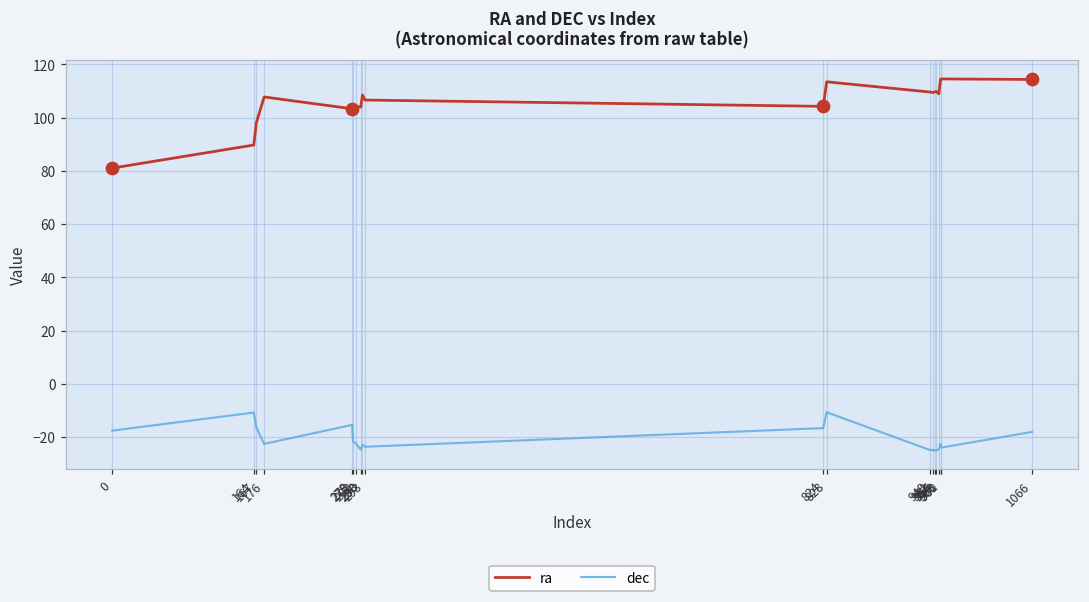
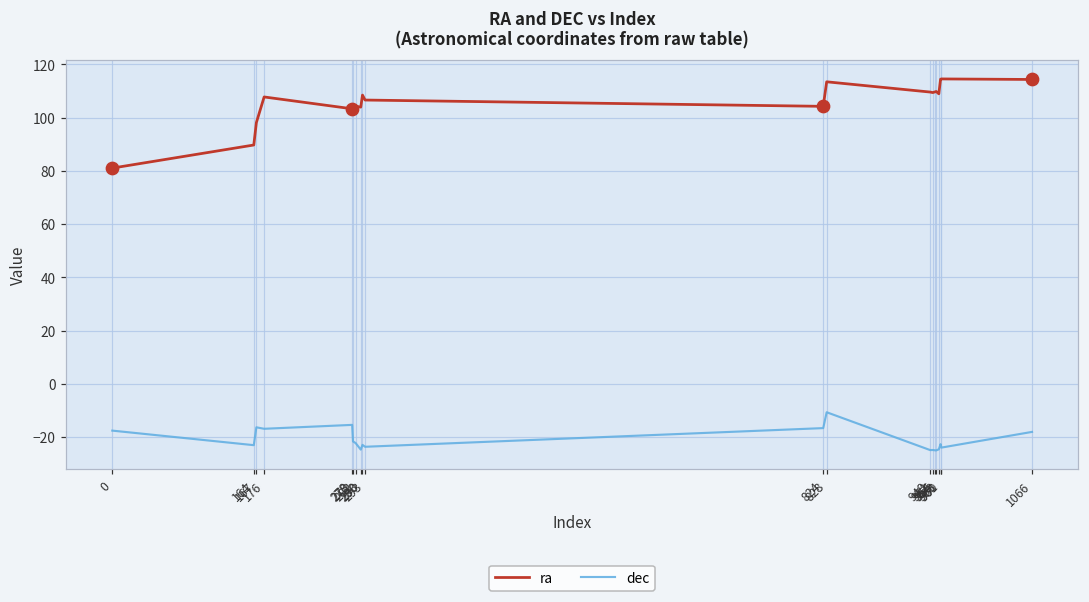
dec, 164: -11 -> -23
dec, 176: -23 -> -17
